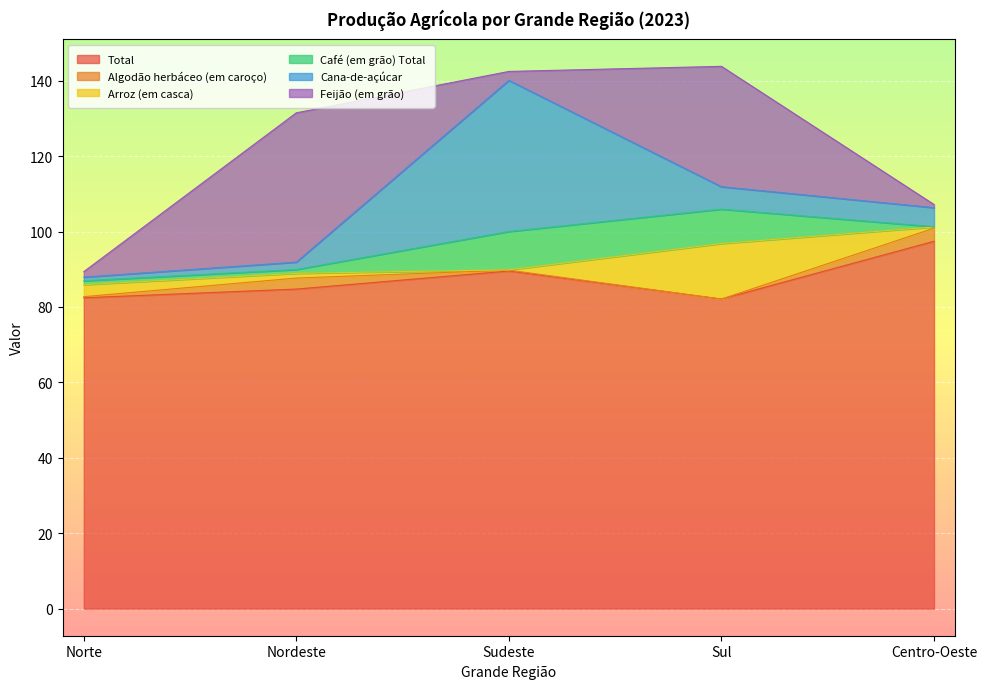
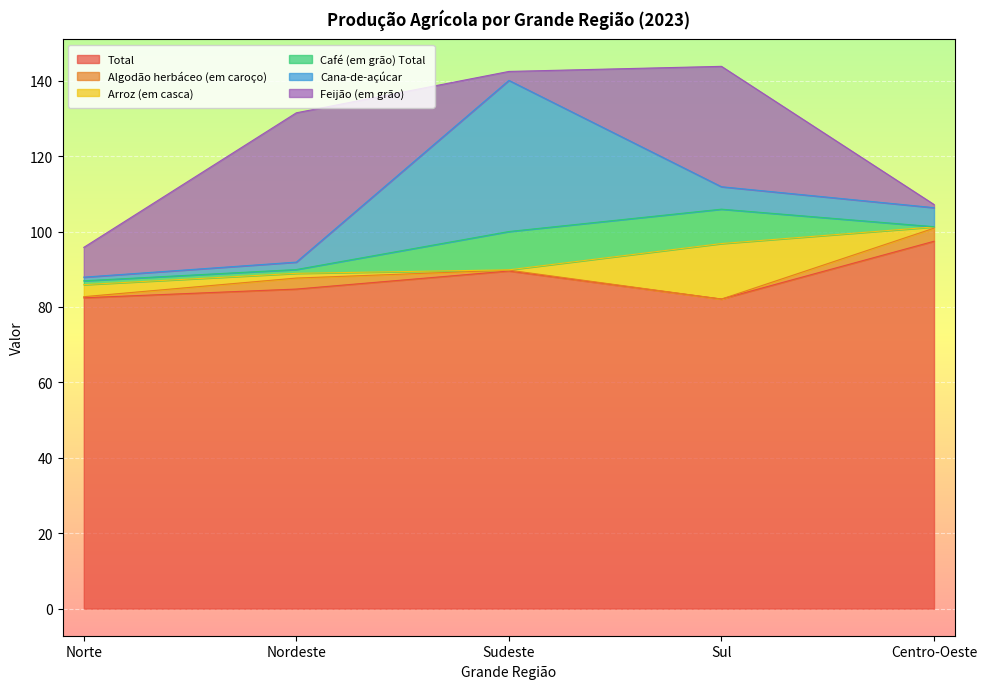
Feijão (em grão), Norte: 1 -> 8
